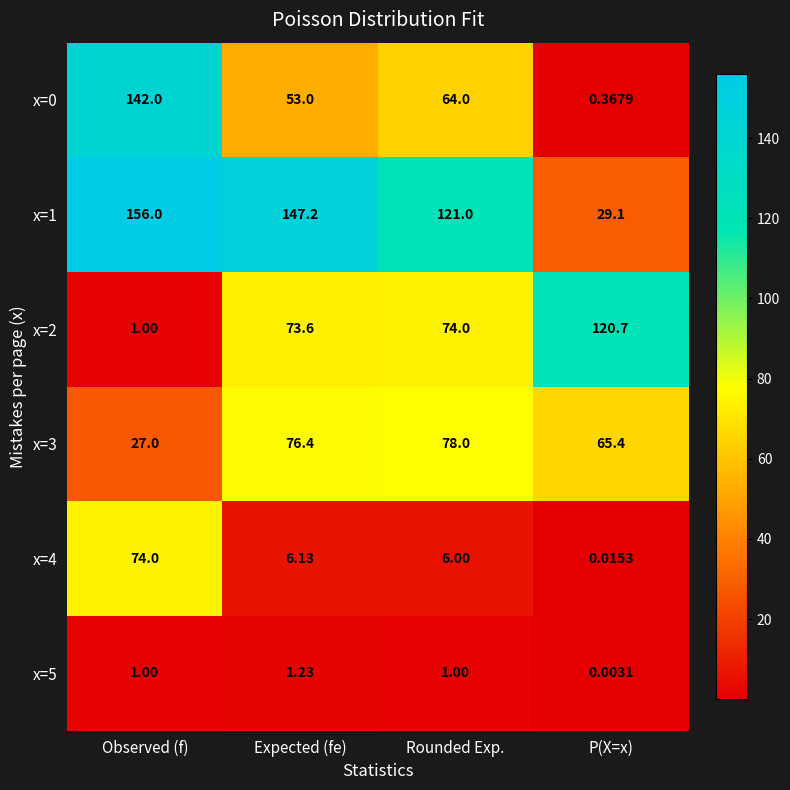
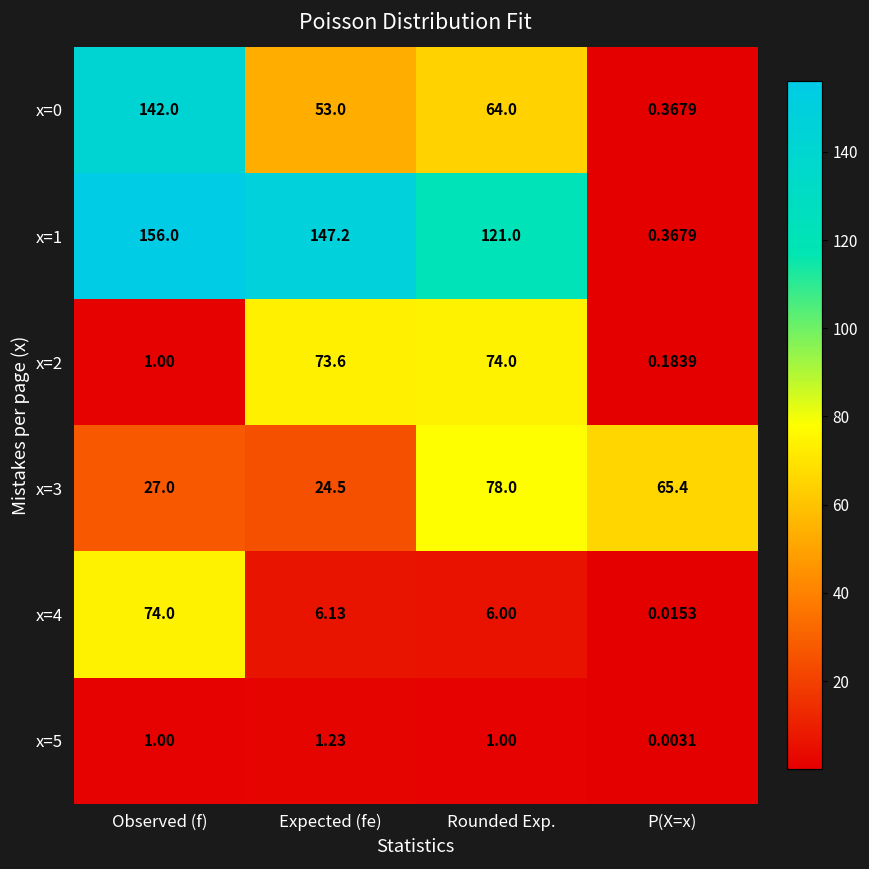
x=1, P(X=x): 29.1 -> 0.3679
x=2, P(X=x): 120.7 -> 0.1839
x=3, Expected (fe): 76.4 -> 24.5
